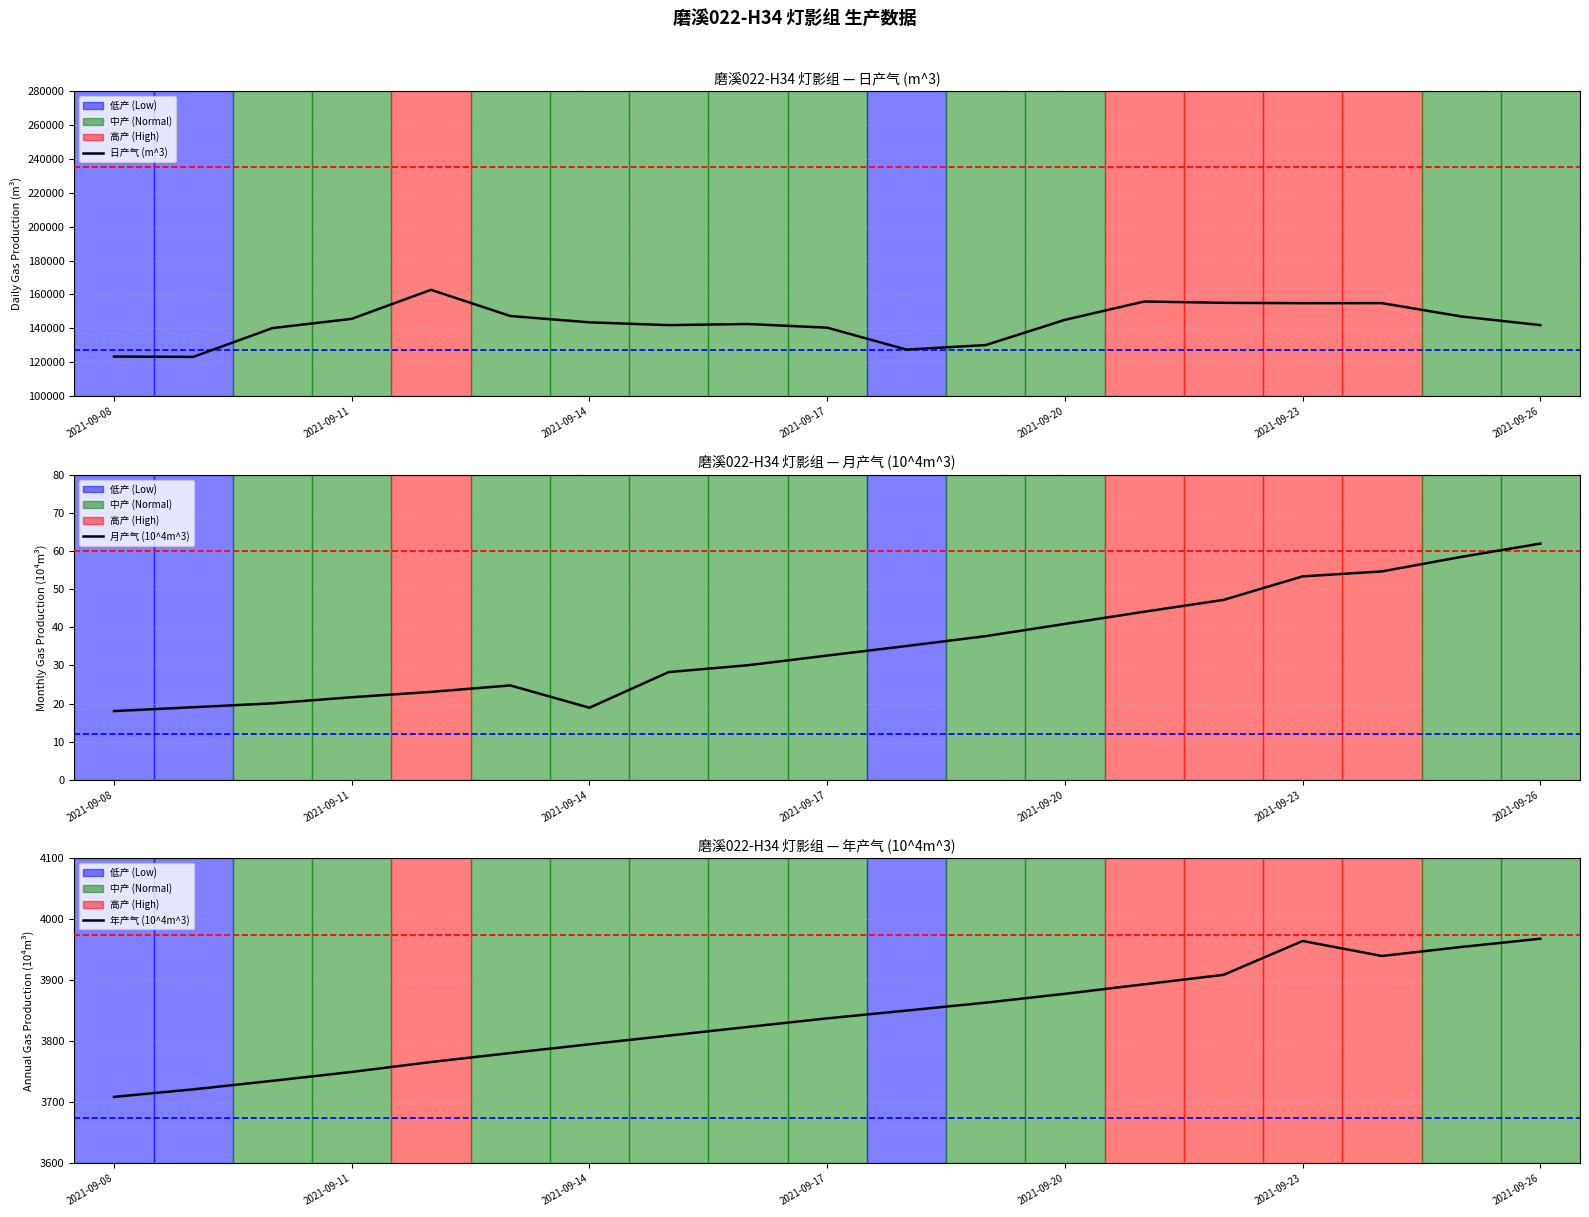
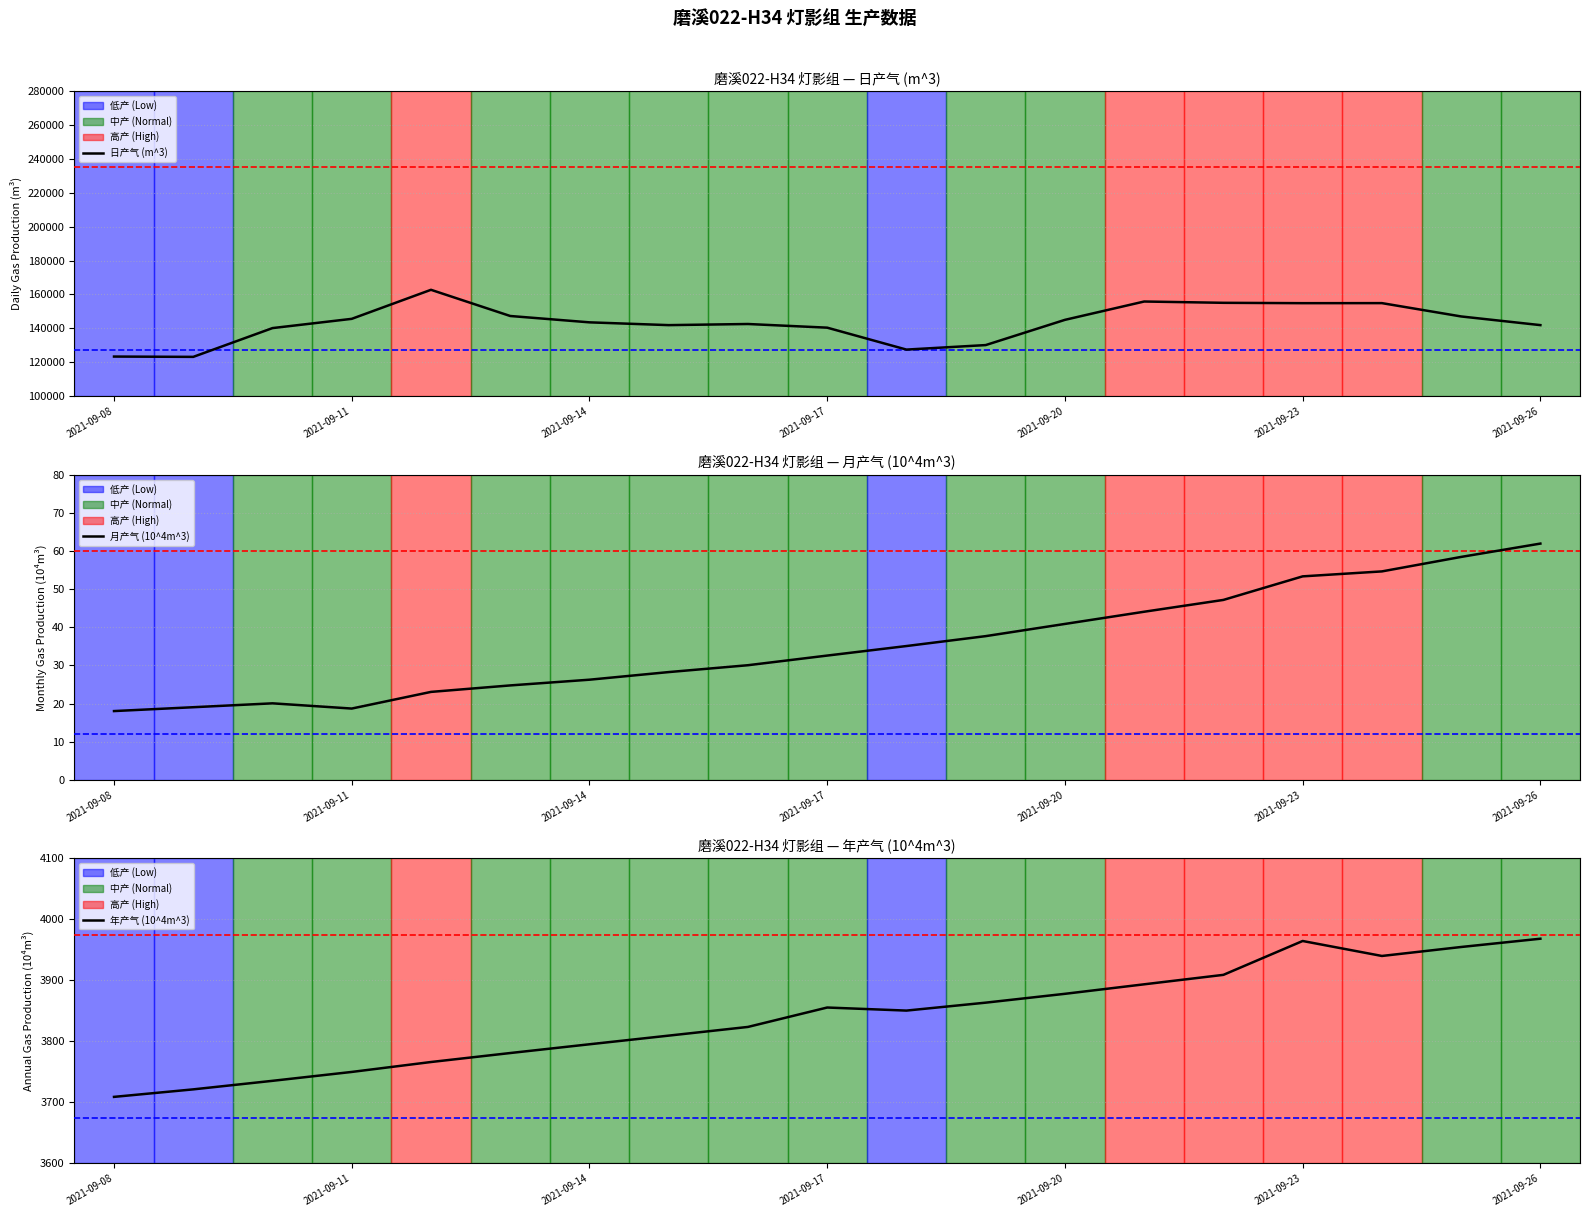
磨溪022-H34 灯影组 — 月产气 (10^4m^3), 2021-09-11: 22 -> 19
磨溪022-H34 灯影组 — 月产气 (10^4m^3), 2021-09-14: 19 -> 26
磨溪022-H34 灯影组 — 年产气 (10^4m^3), 2021-09-17: 3840 -> 3860
